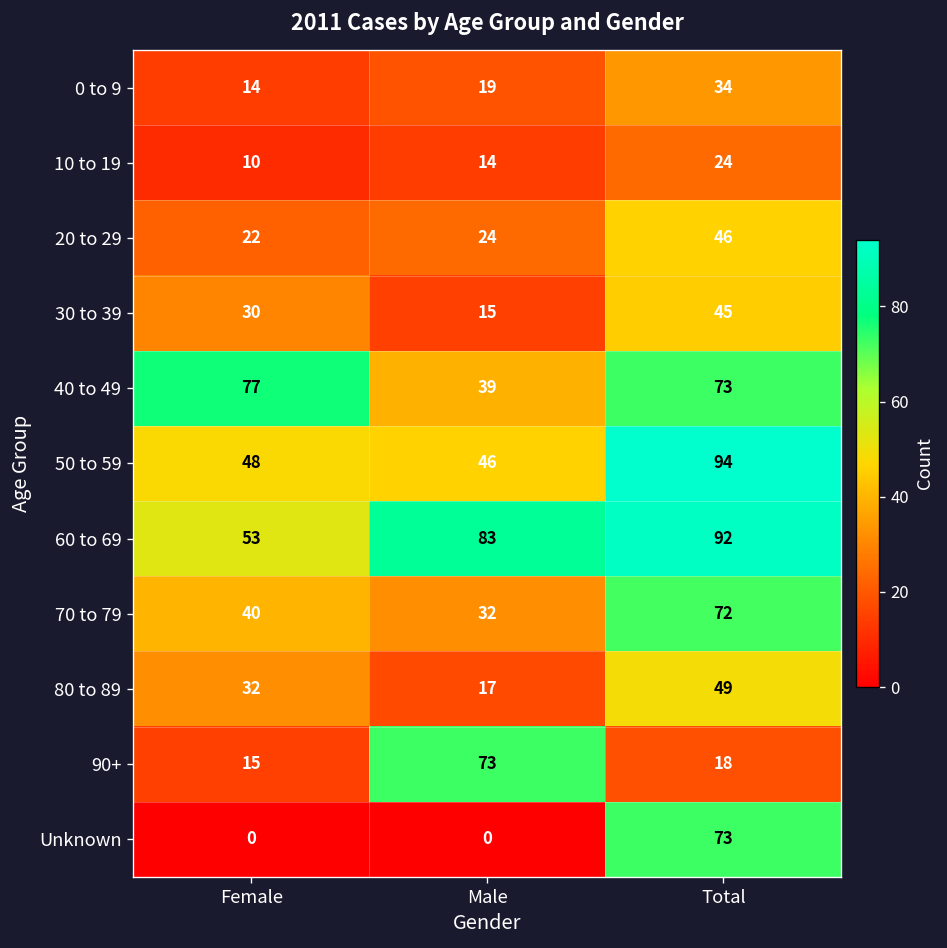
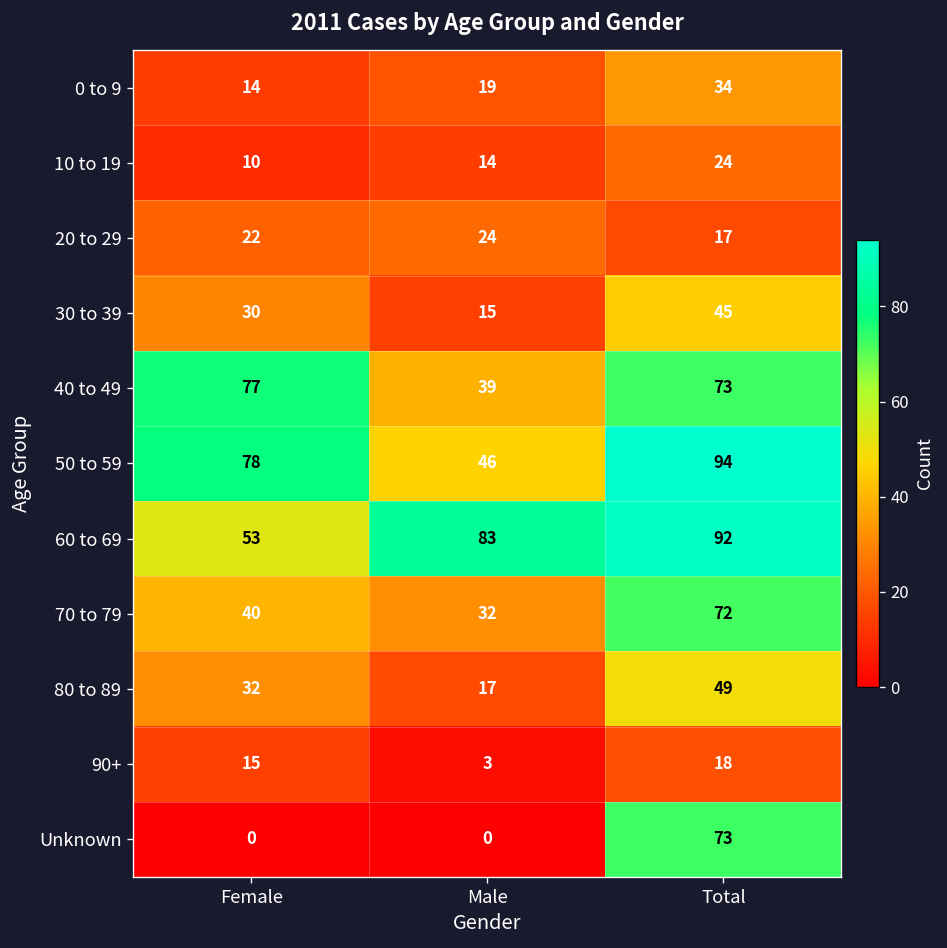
20 to 29, Total: 46 -> 17
50 to 59, Female: 48 -> 78
90+, Male: 73 -> 3
